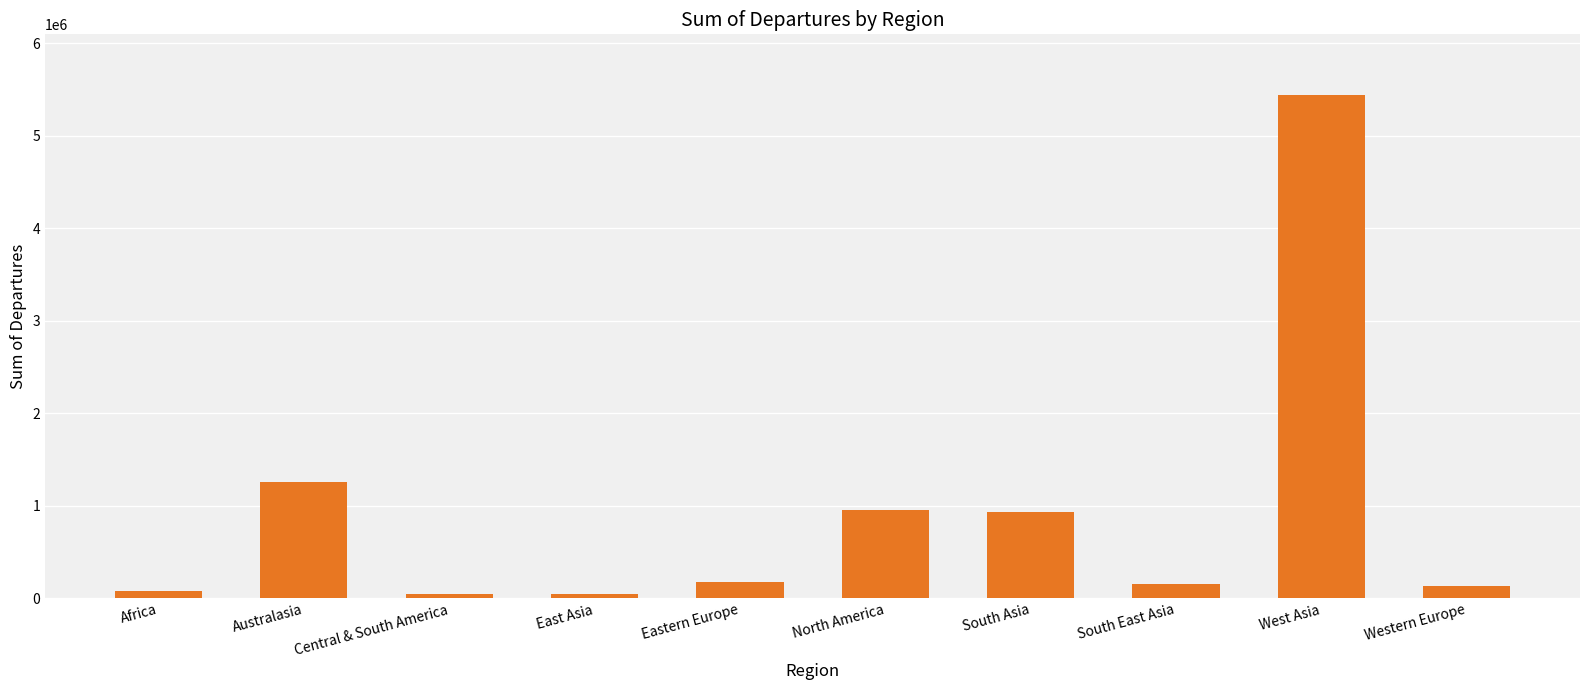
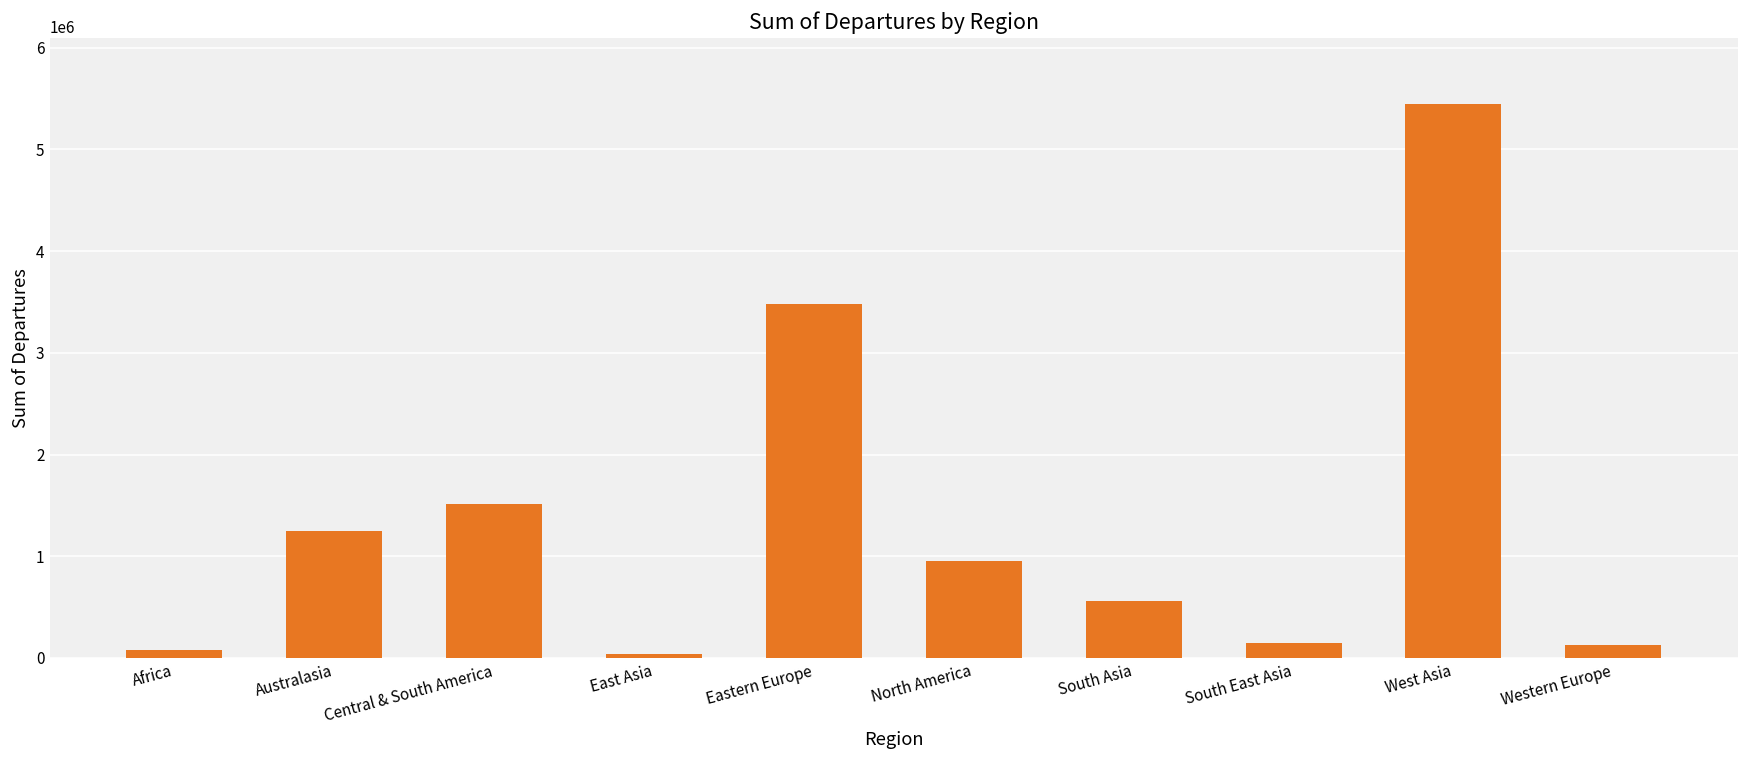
Central & South America: 0 -> 1500000
Eastern Europe: 200000 -> 3500000
South Asia: 900000 -> 600000
